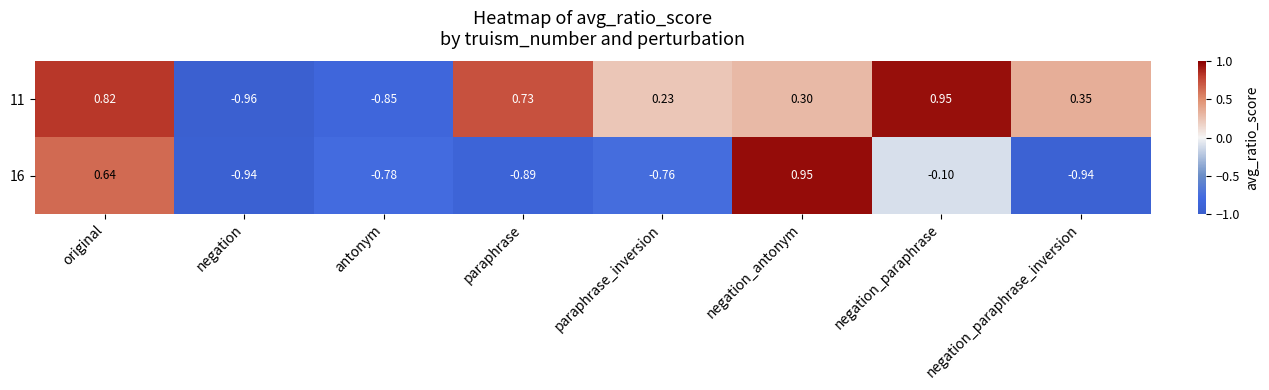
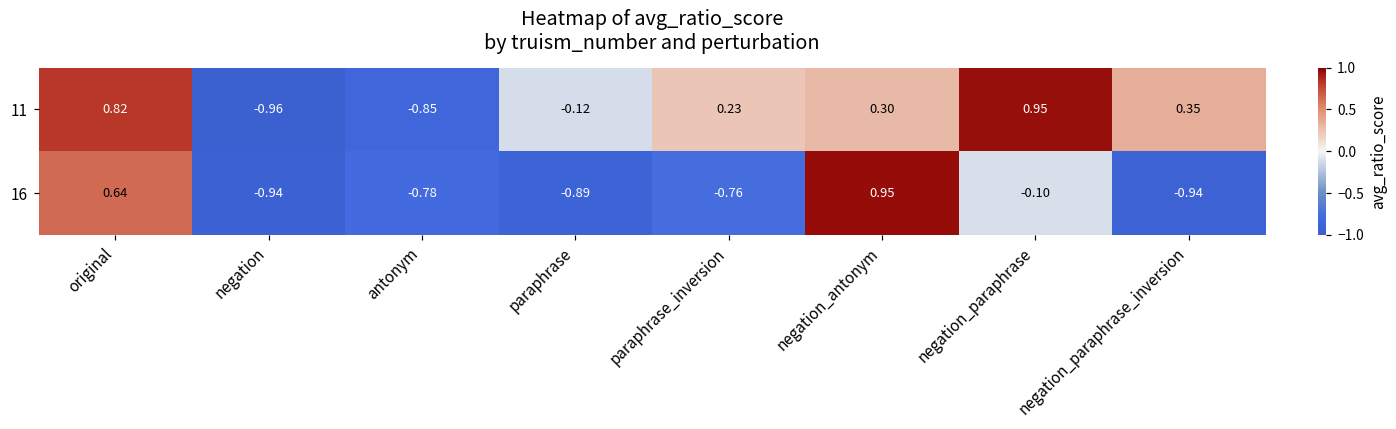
11, paraphrase: 0.73 -> -0.12
